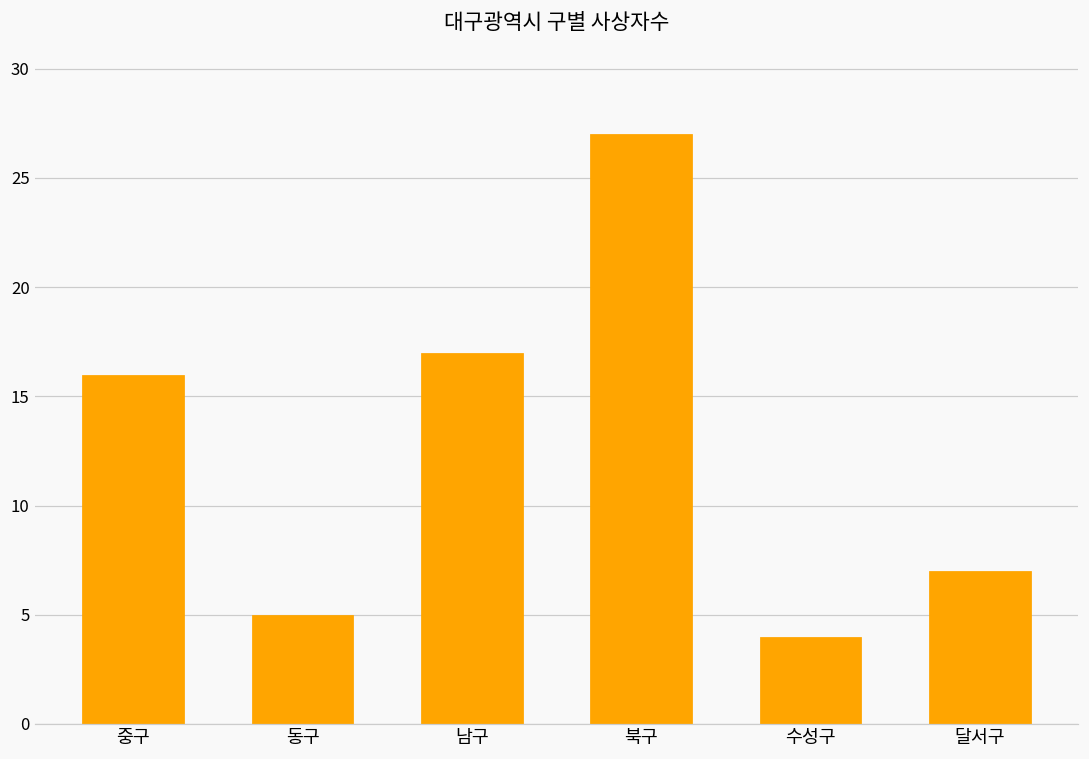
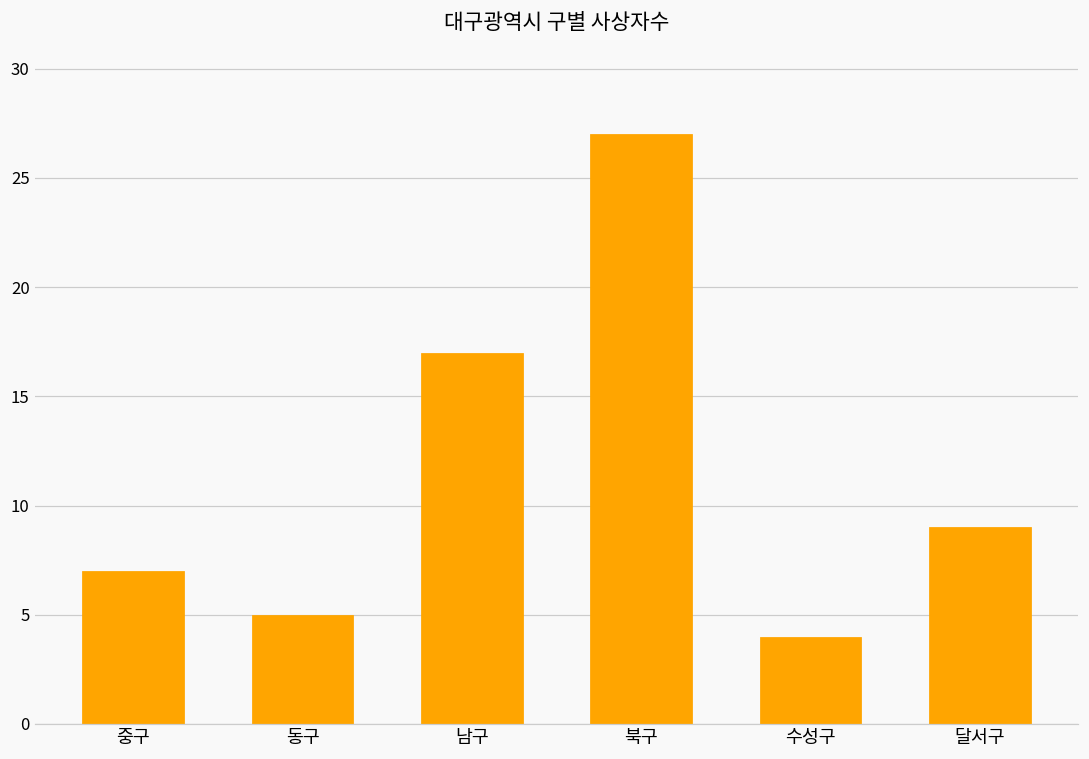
중구: 16 -> 7
달서구: 7 -> 9
